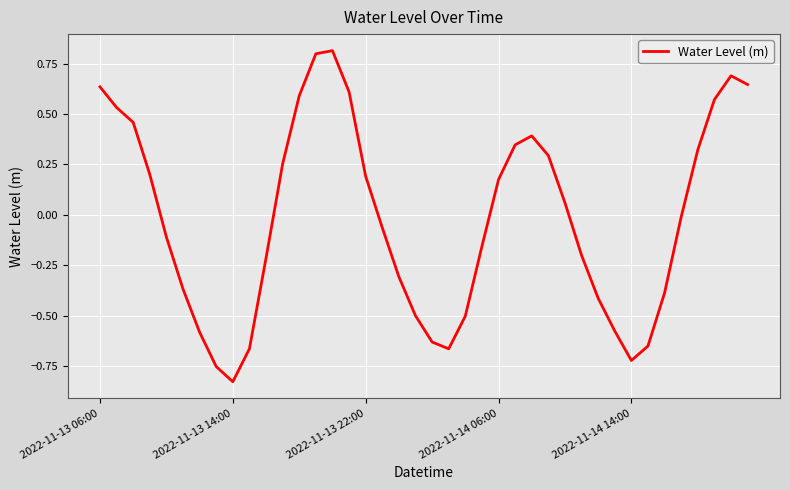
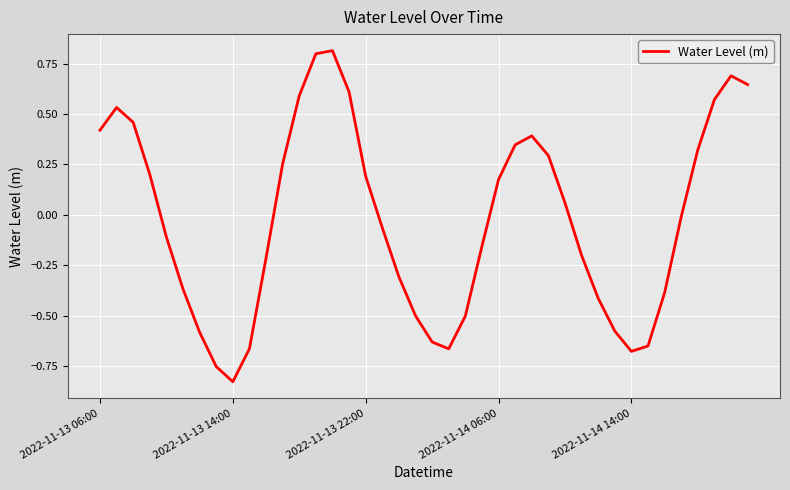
2022-11-13 06:00: 0.63 -> 0.42
2022-11-14 14:00: -0.72 -> -0.68
